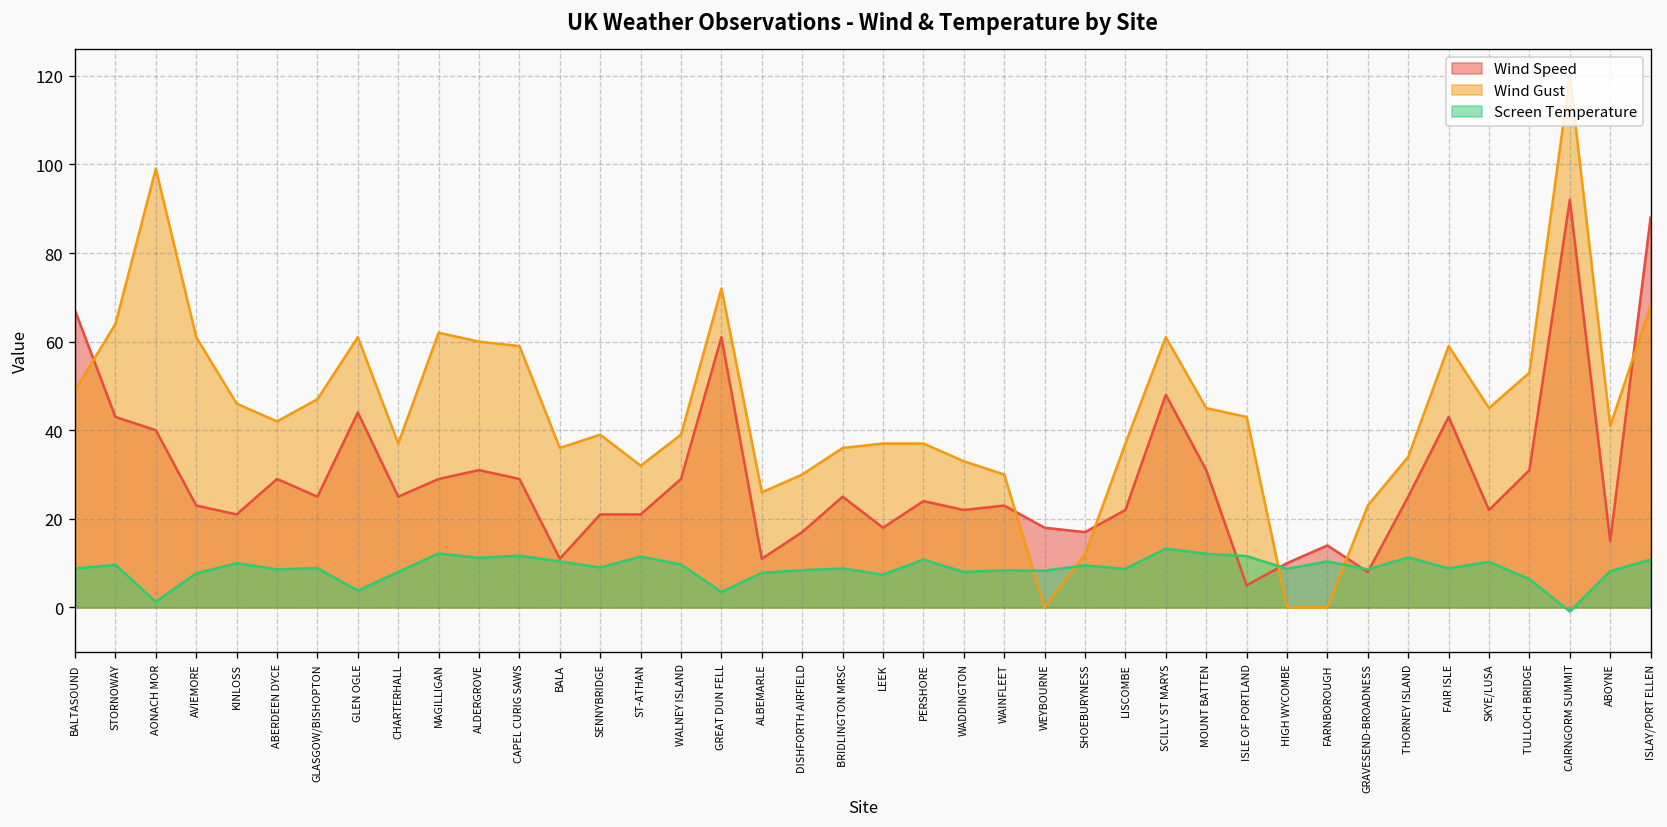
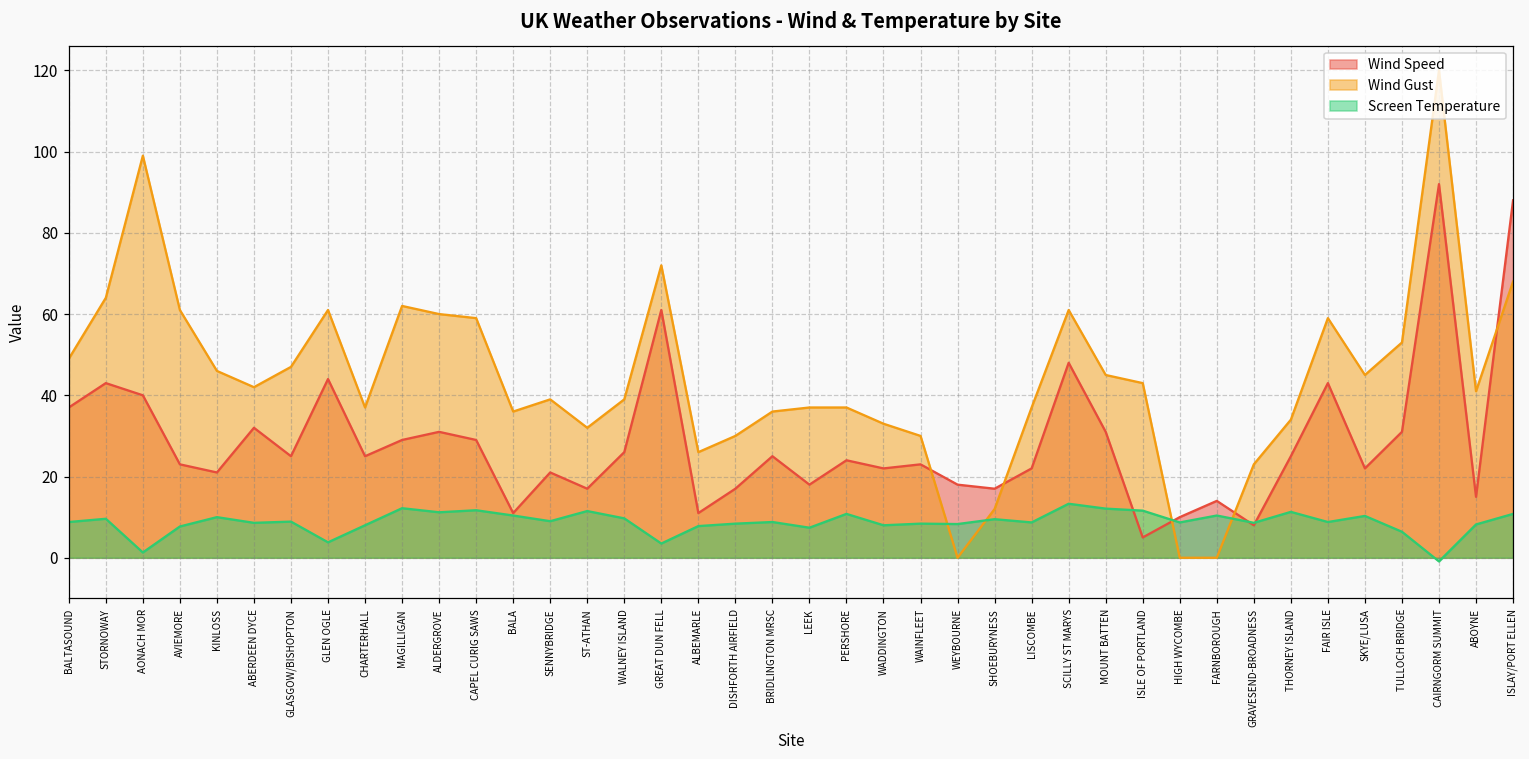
Wind Speed, BALTASOUND: 67 -> 37
Wind Speed, ABERDEEN DYCE: 29 -> 32
Wind Speed, ST-ATHAN: 21 -> 17
Wind Speed, WALNEY ISLAND: 29 -> 26
